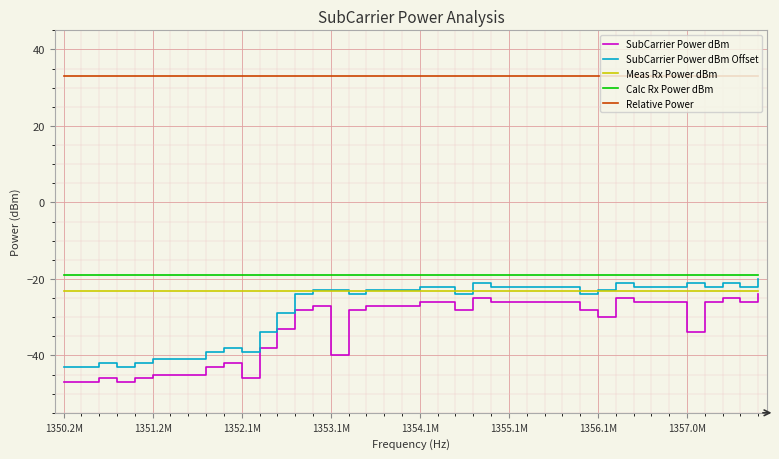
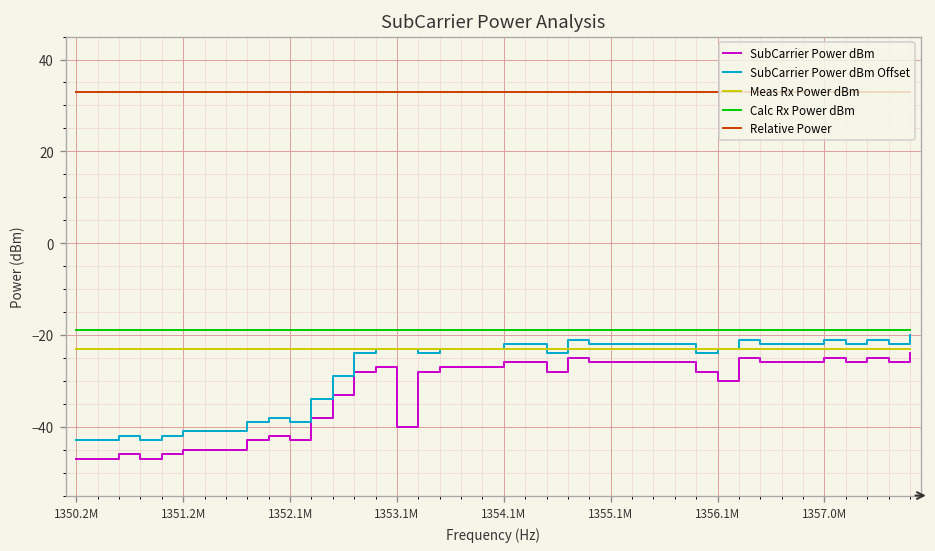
SubCarrier Power dBm, 1352.1M: -46 -> -43
SubCarrier Power dBm, 1357.0M: -34 -> -25
